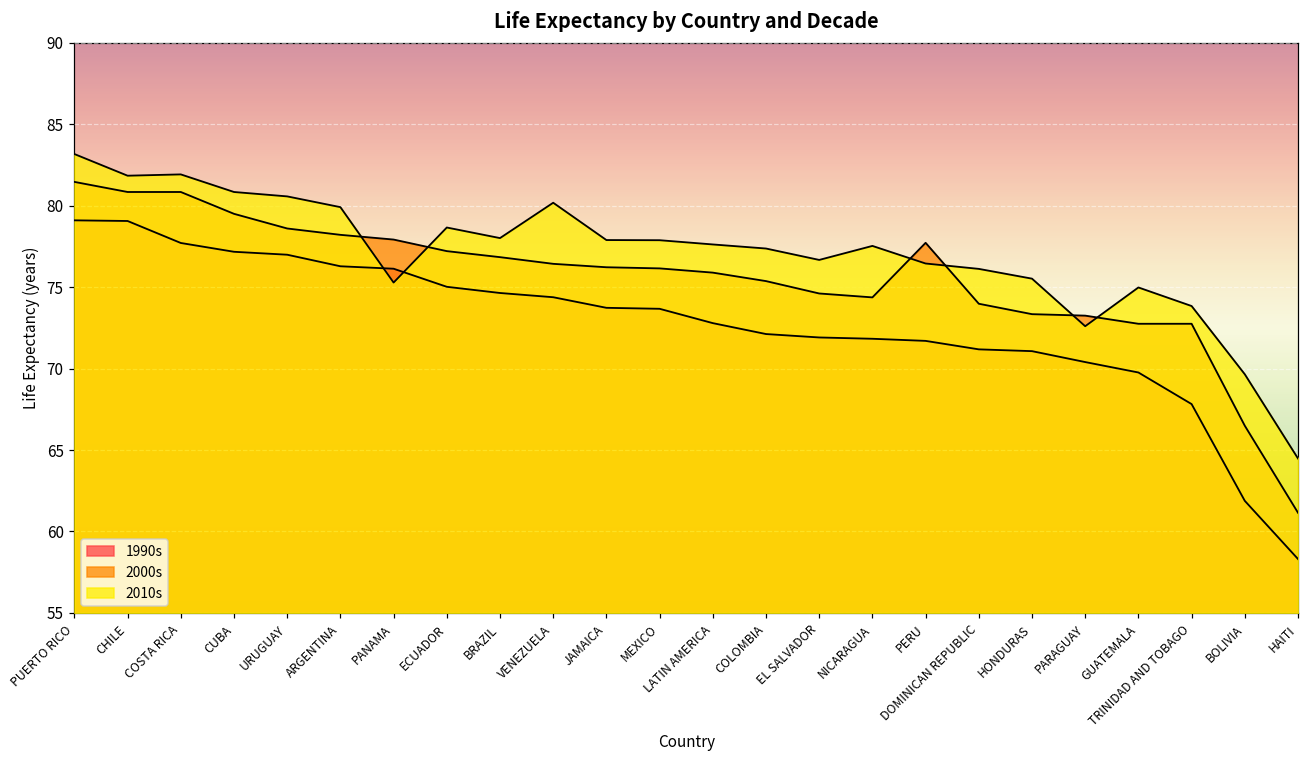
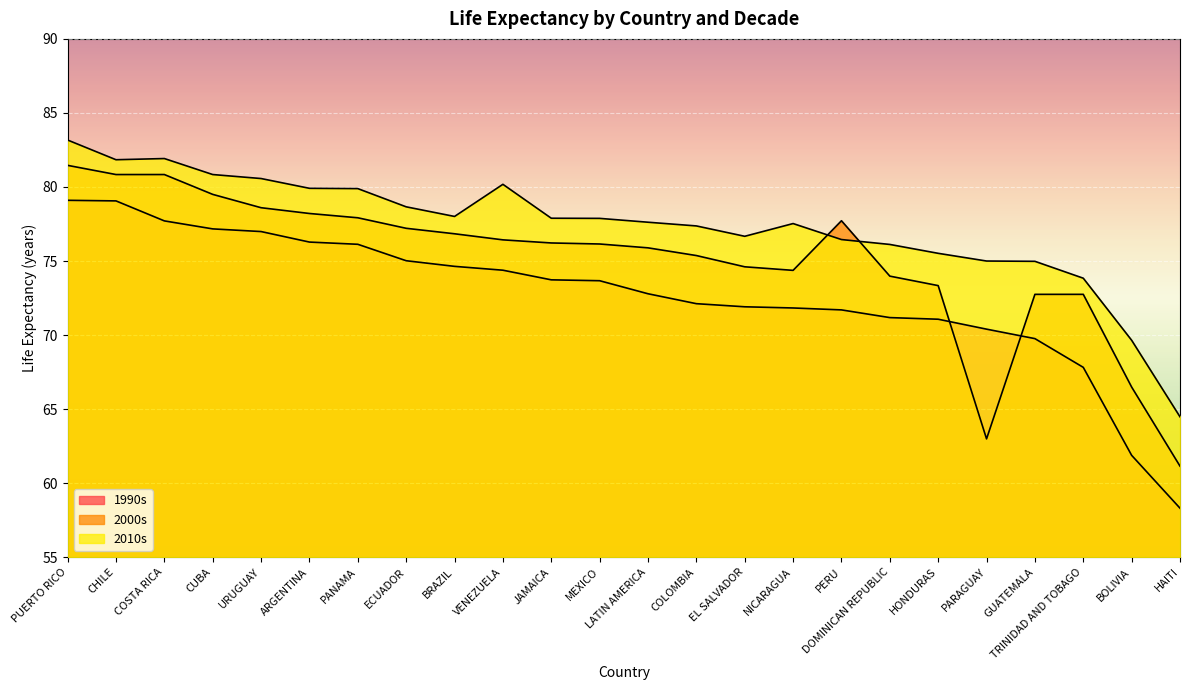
2010s, PANAMA: 75.3 -> 79.9
2000s, PARAGUAY: 73.3 -> 63.0
2010s, PARAGUAY: 72.6 -> 75.0
